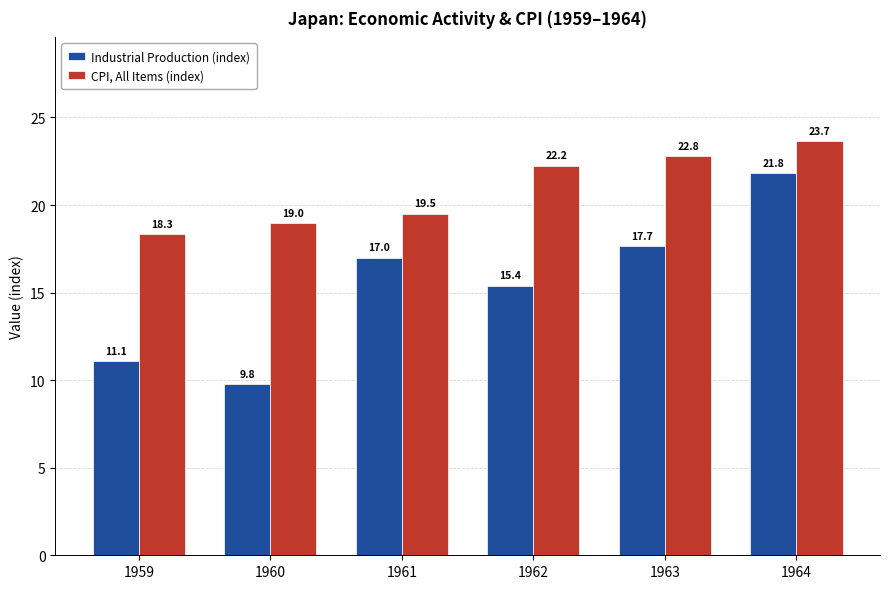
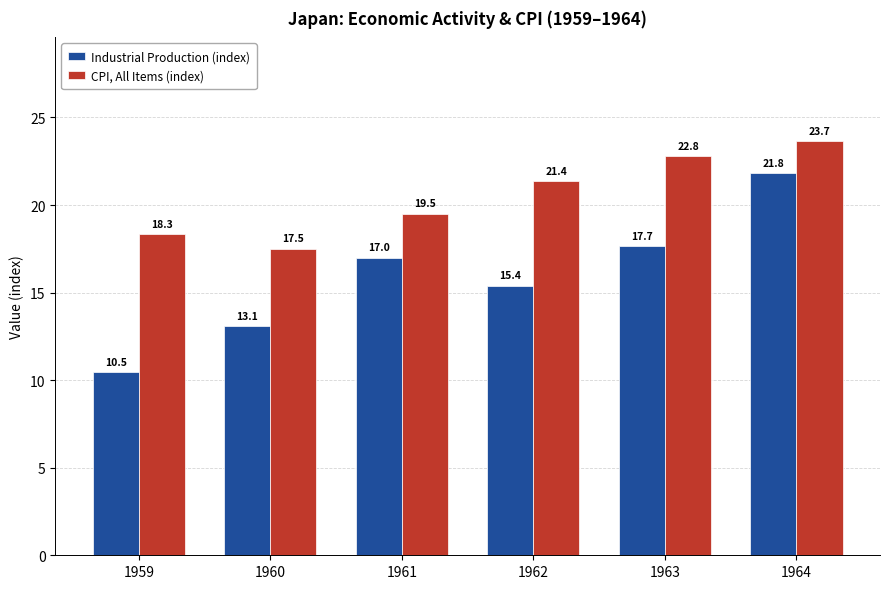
Industrial Production (index), 1959: 11.1 -> 10.5
Industrial Production (index), 1960: 9.8 -> 13.1
CPI, All Items (index), 1960: 19.0 -> 17.5
CPI, All Items (index), 1962: 22.2 -> 21.4
